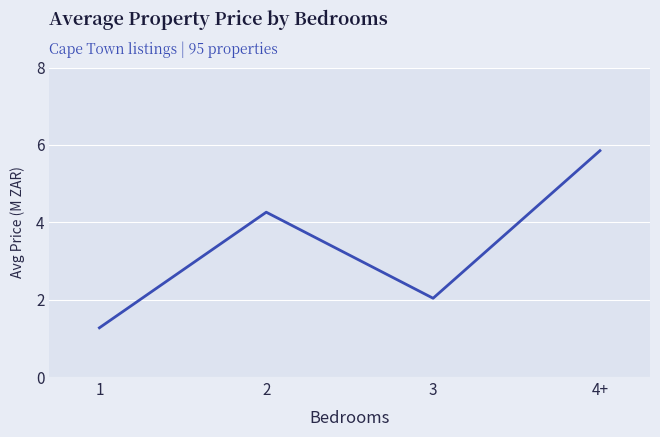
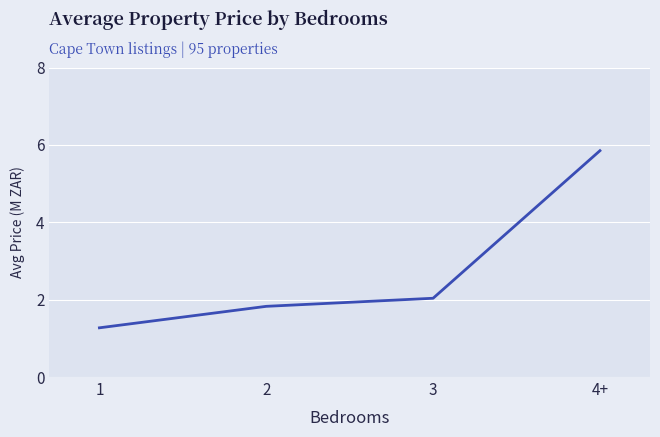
2: 4.3 -> 1.8
